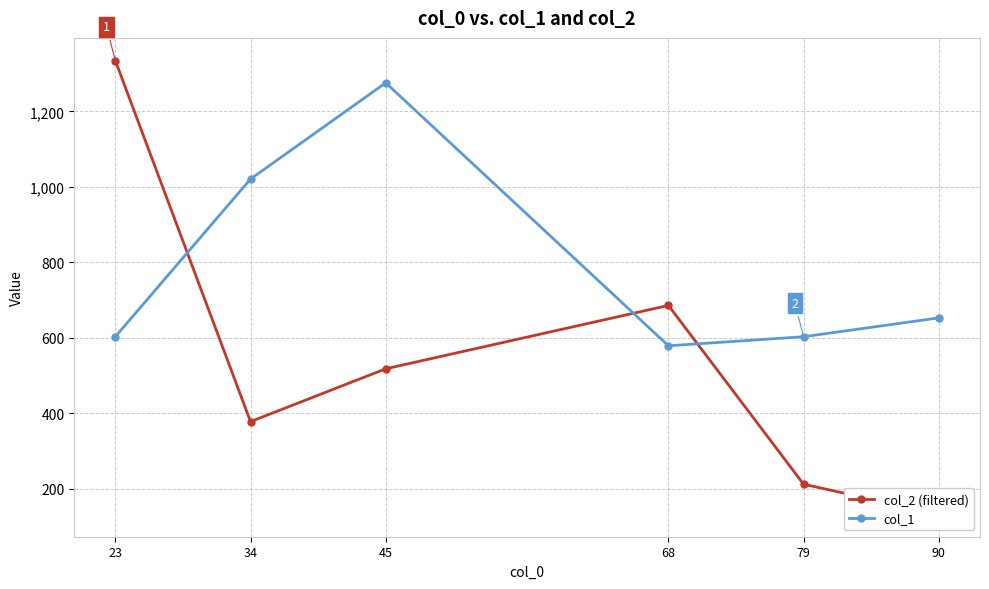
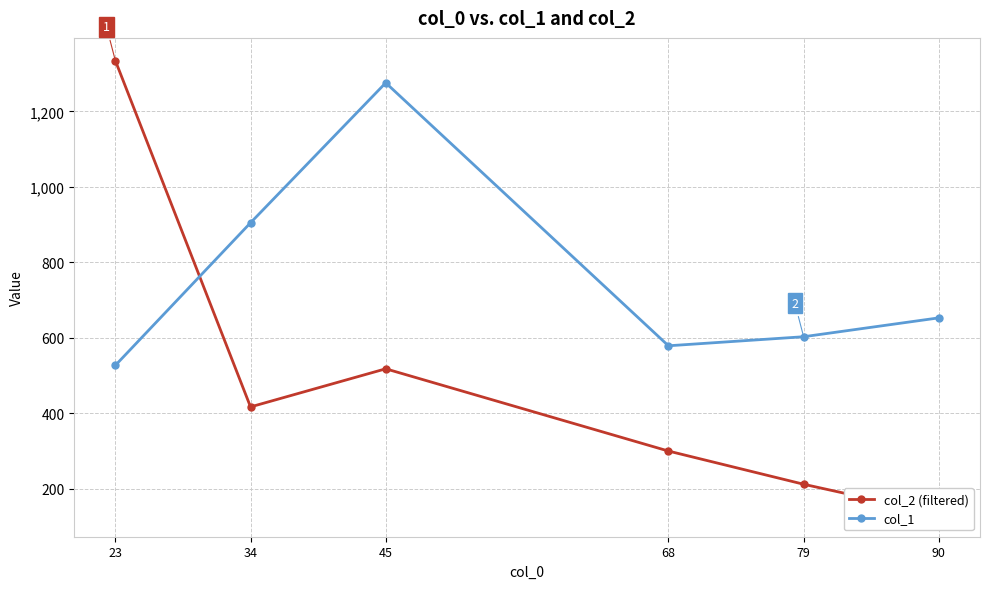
col_1, 23: 600 -> 530
col_2 (filtered), 34: 380 -> 420
col_1, 34: 1,020 -> 910
col_2 (filtered), 68: 690 -> 300
